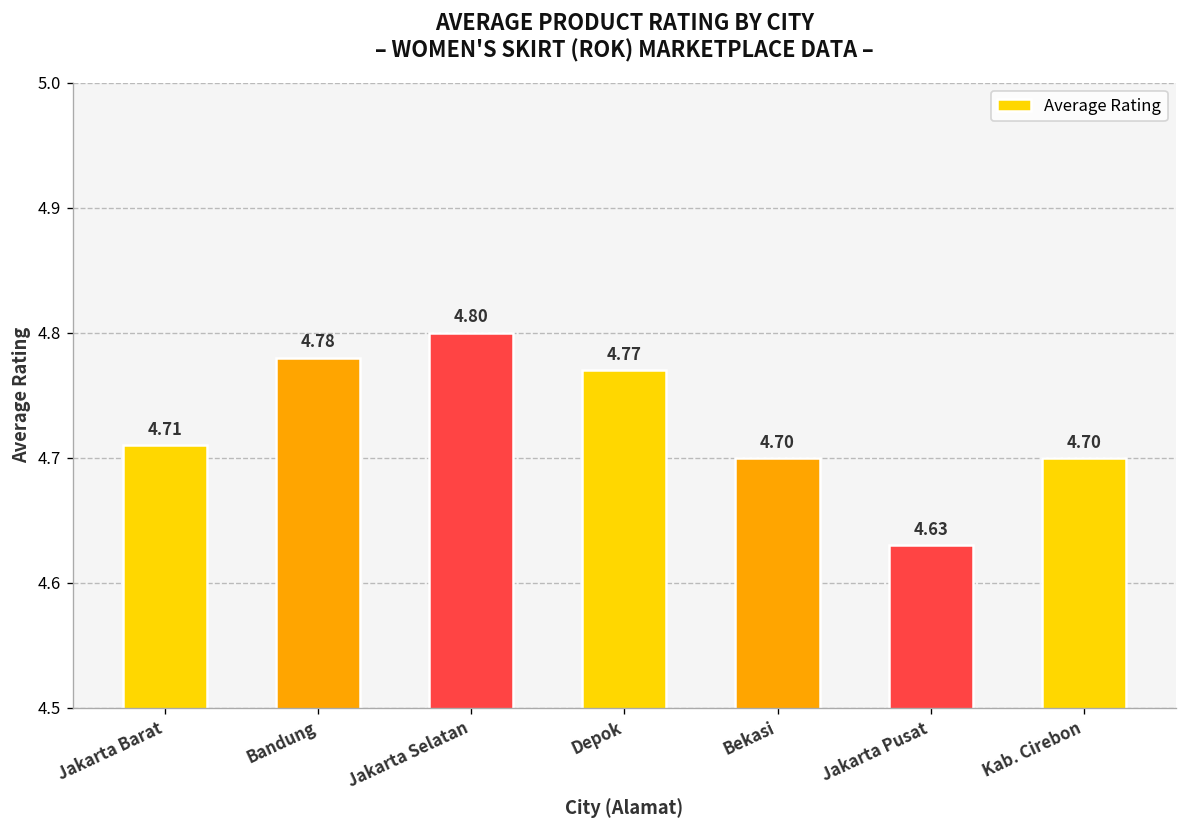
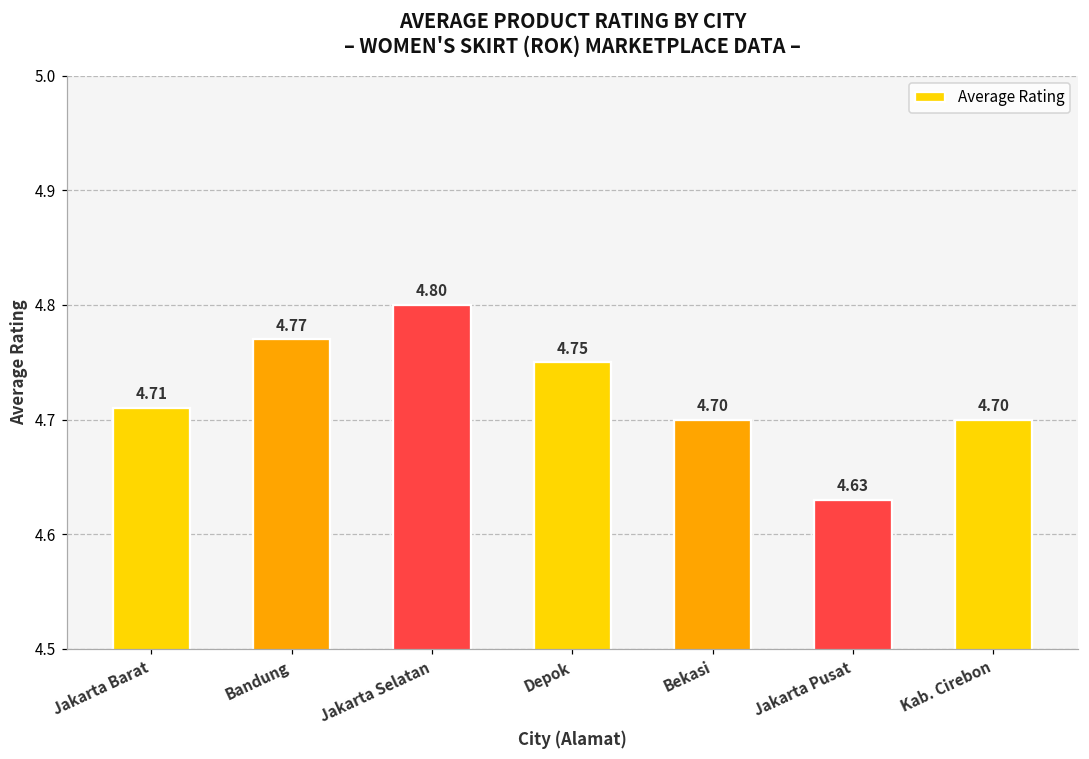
Bandung: 4.78 -> 4.77
Depok: 4.77 -> 4.75
